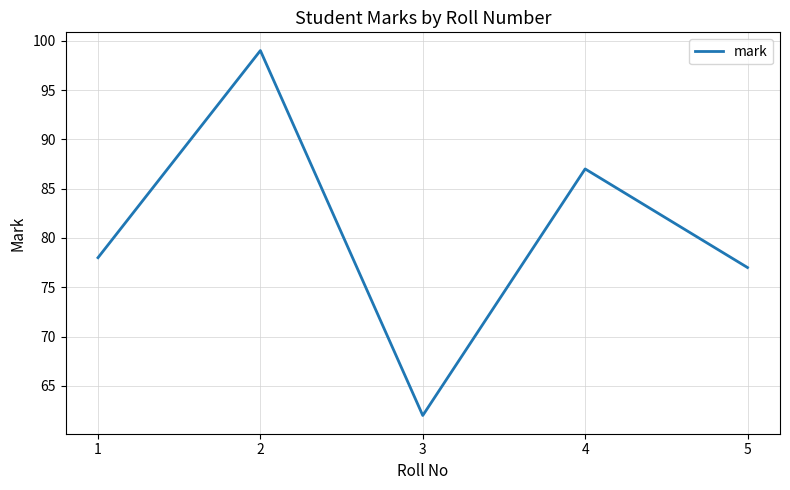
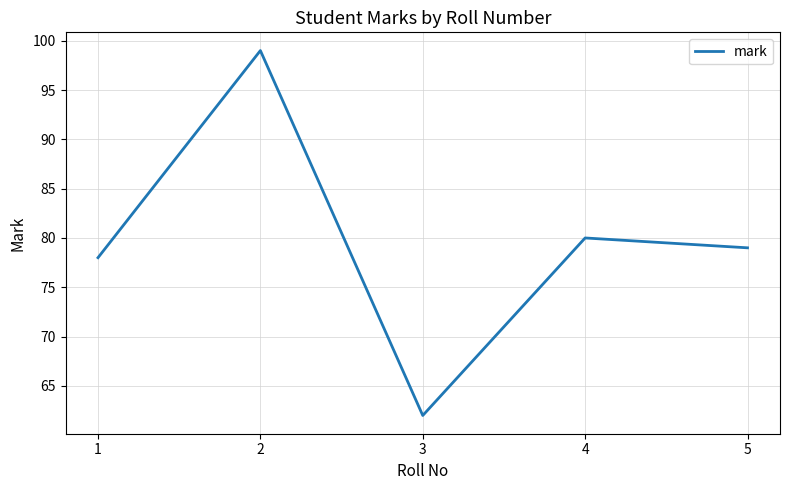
4: 87 -> 80
5: 77 -> 79
